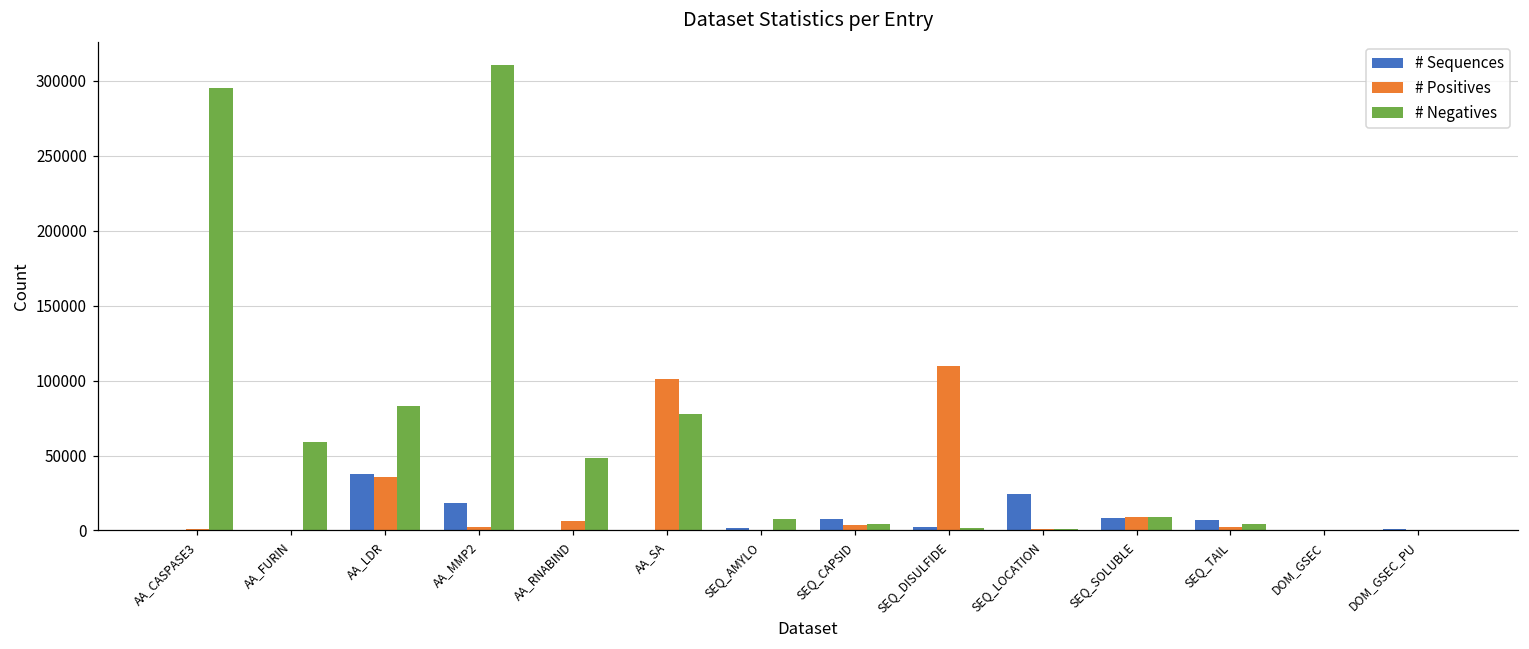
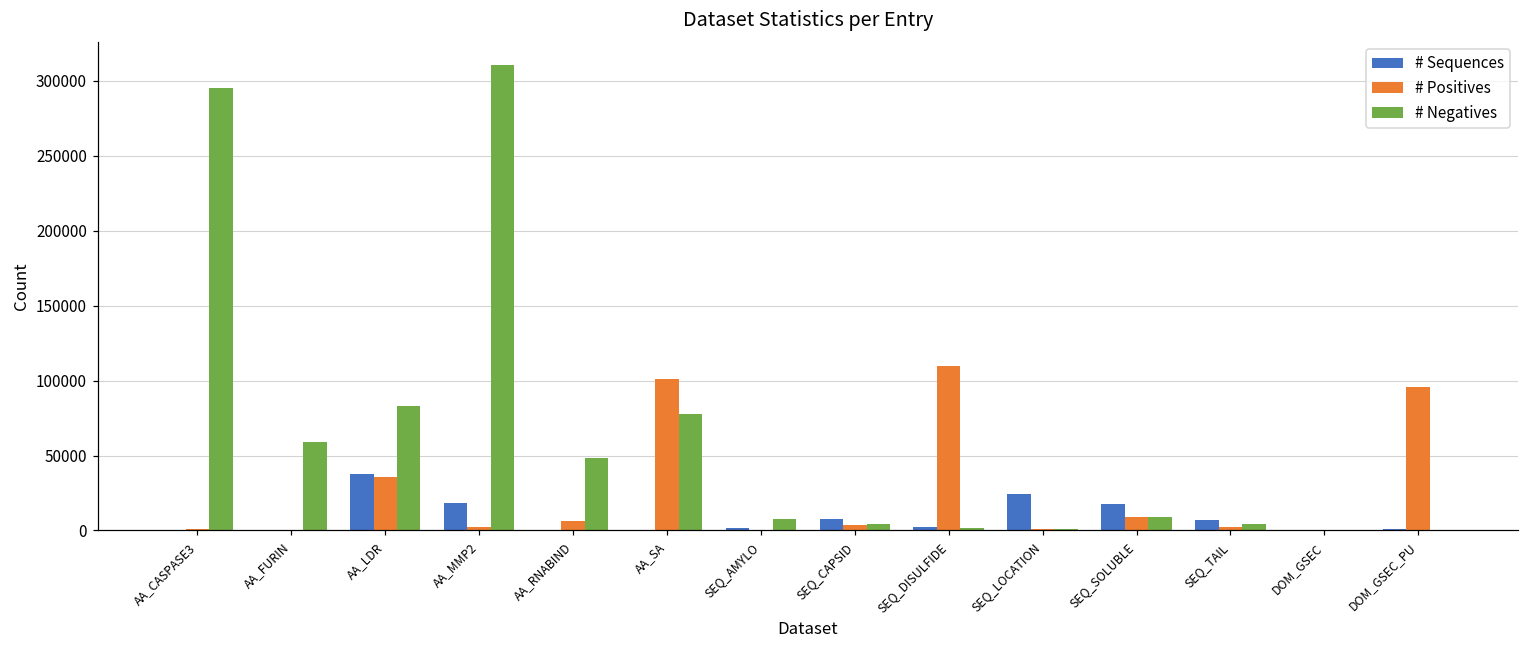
# Sequences, SEQ_SOLUBLE: 8000 -> 17000
# Positives, DOM_GSEC_PU: 0 -> 96000
